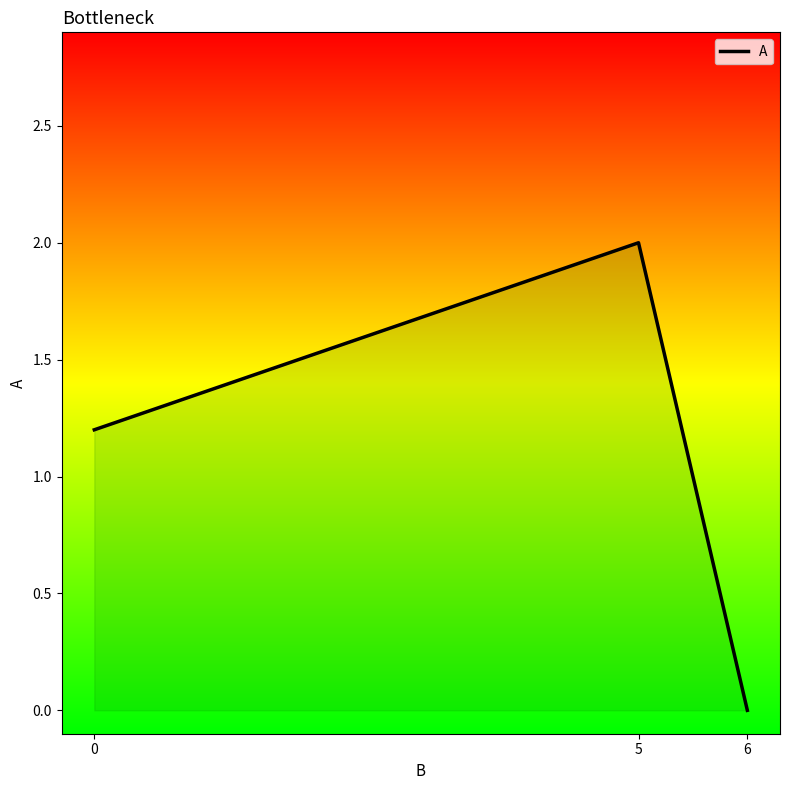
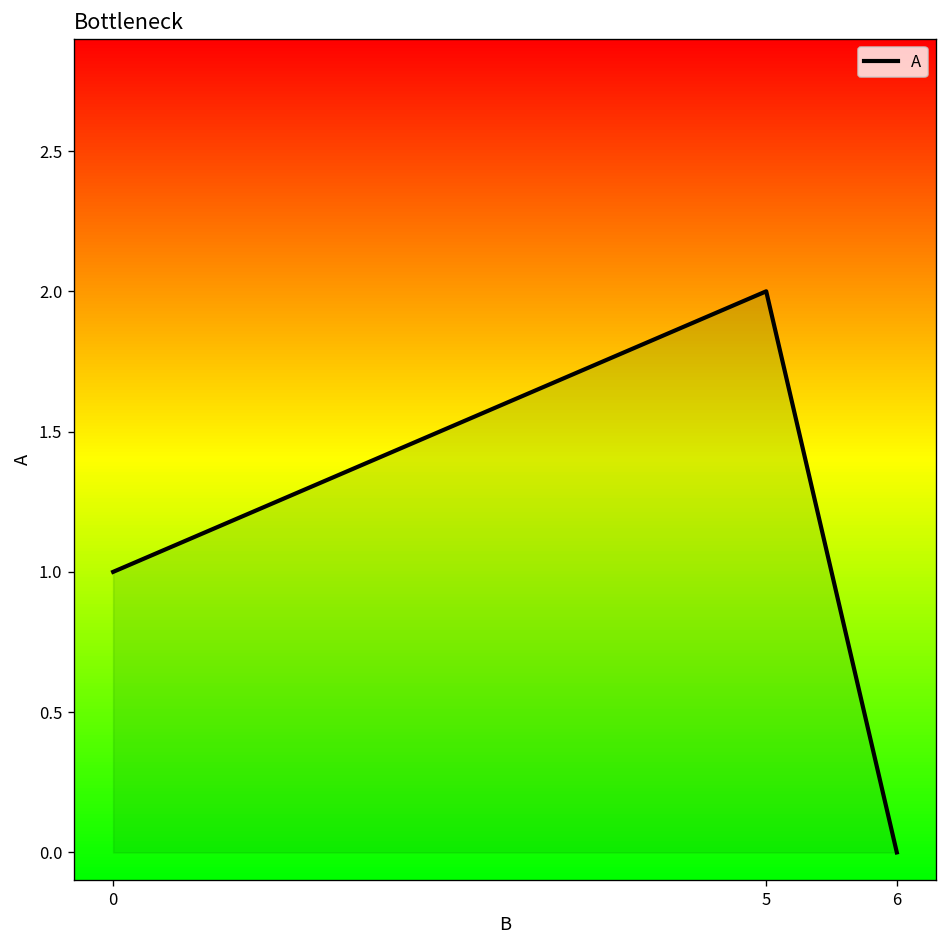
0: 1.2 -> 1.0
